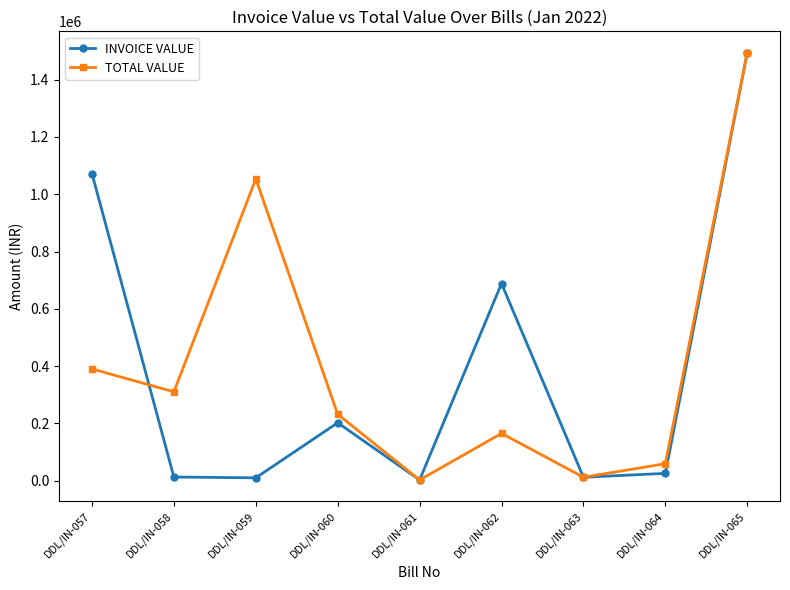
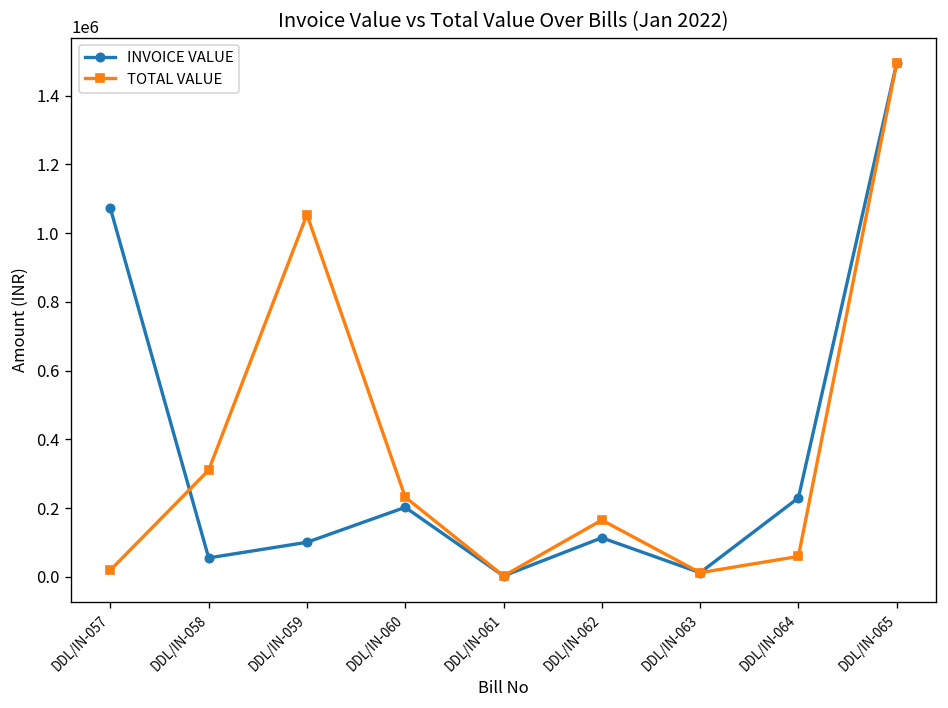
TOTAL VALUE, DDL/IN-057: 390000 -> 20000
INVOICE VALUE, DDL/IN-058: 10000 -> 60000
INVOICE VALUE, DDL/IN-059: 10000 -> 100000
INVOICE VALUE, DDL/IN-062: 690000 -> 110000
INVOICE VALUE, DDL/IN-064: 30000 -> 230000
